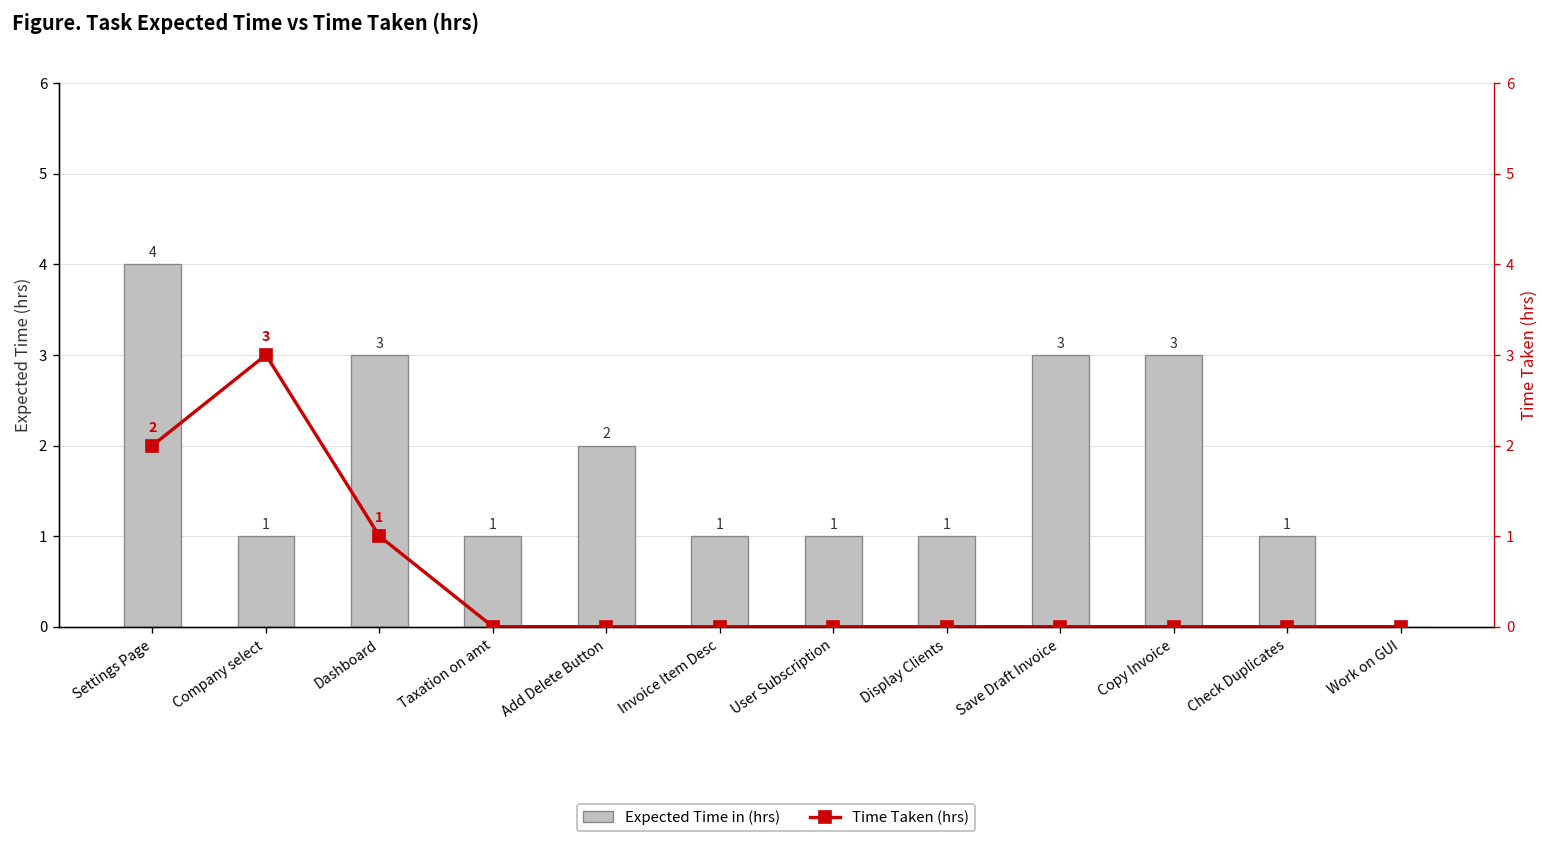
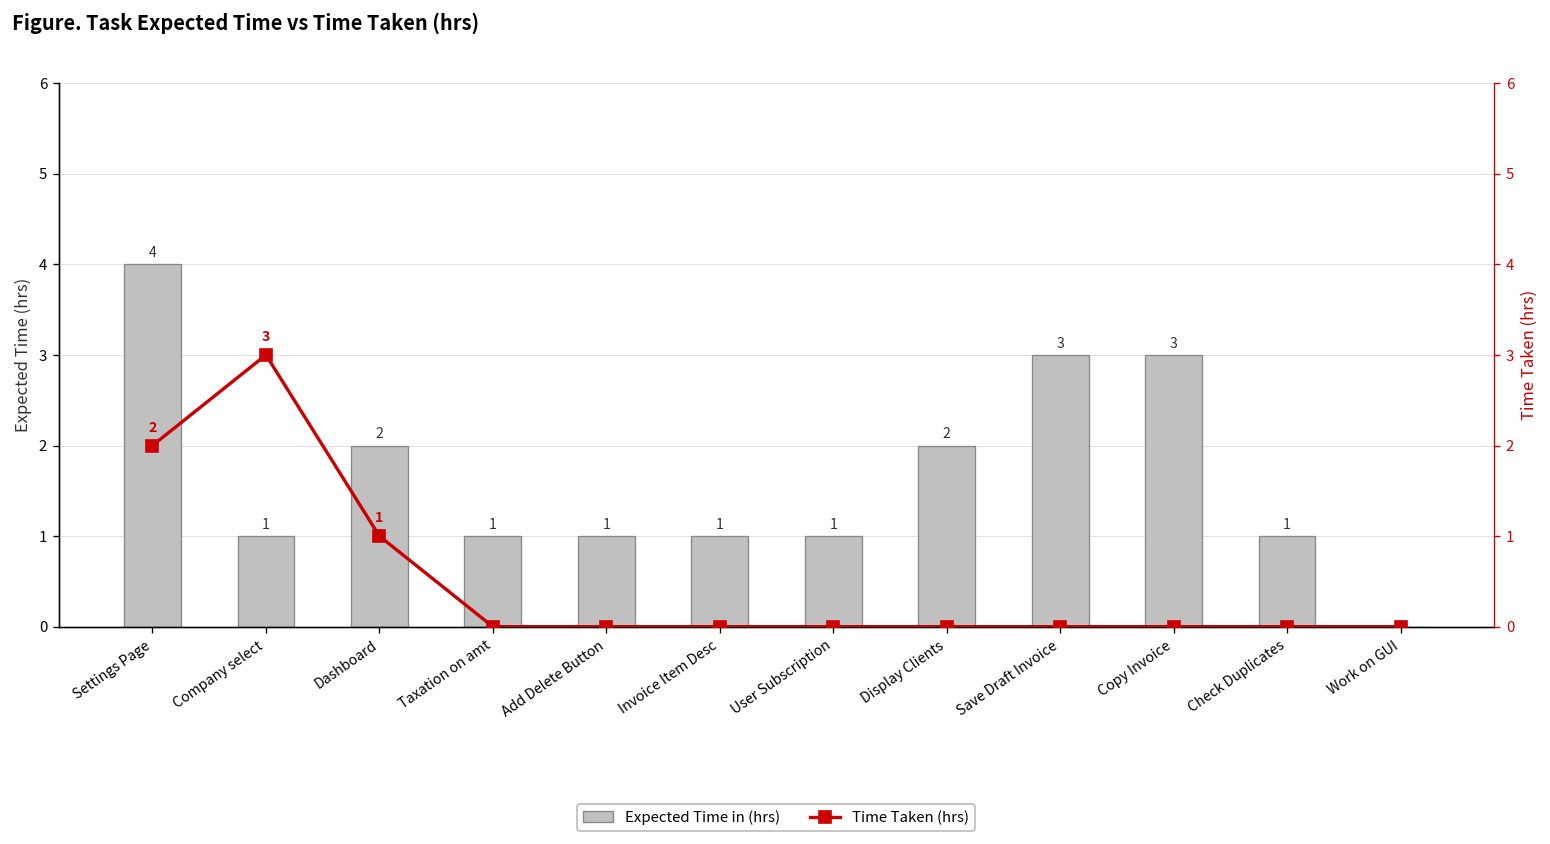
Expected Time in (hrs), Dashboard: 3 -> 2
Expected Time in (hrs), Add Delete Button: 2 -> 1
Expected Time in (hrs), Display Clients: 1 -> 2
